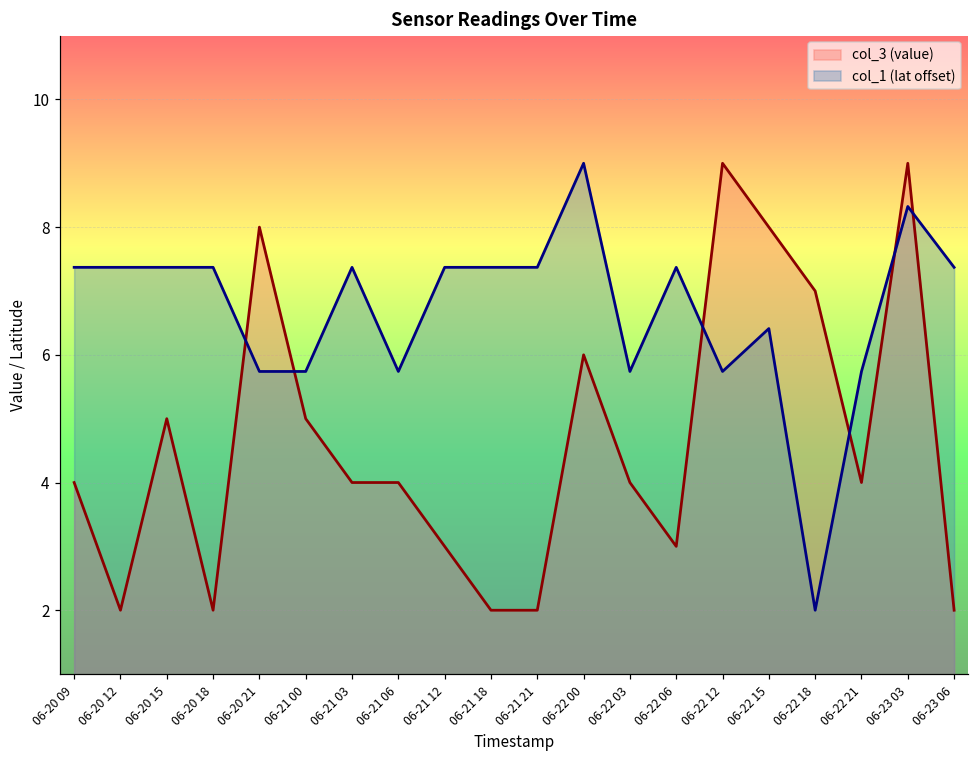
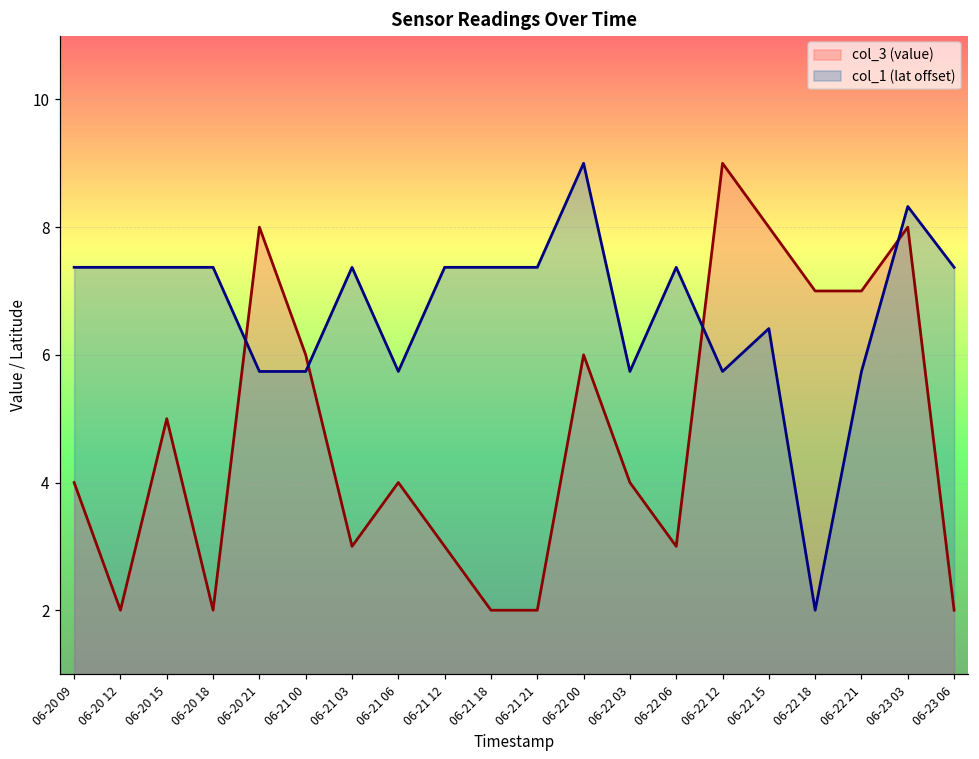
col_3 (value), 06-21 00: 5 -> 6
col_3 (value), 06-21 03: 4 -> 3
col_3 (value), 06-22 21: 4 -> 7
col_3 (value), 06-23 03: 9 -> 8
